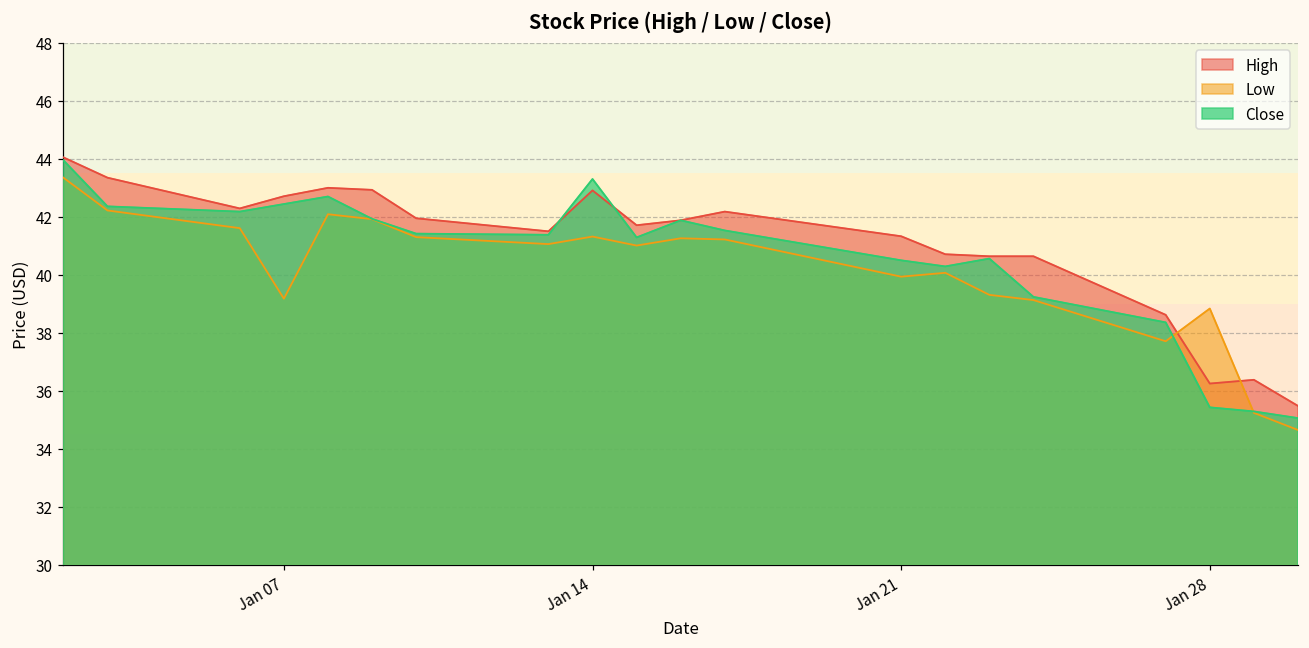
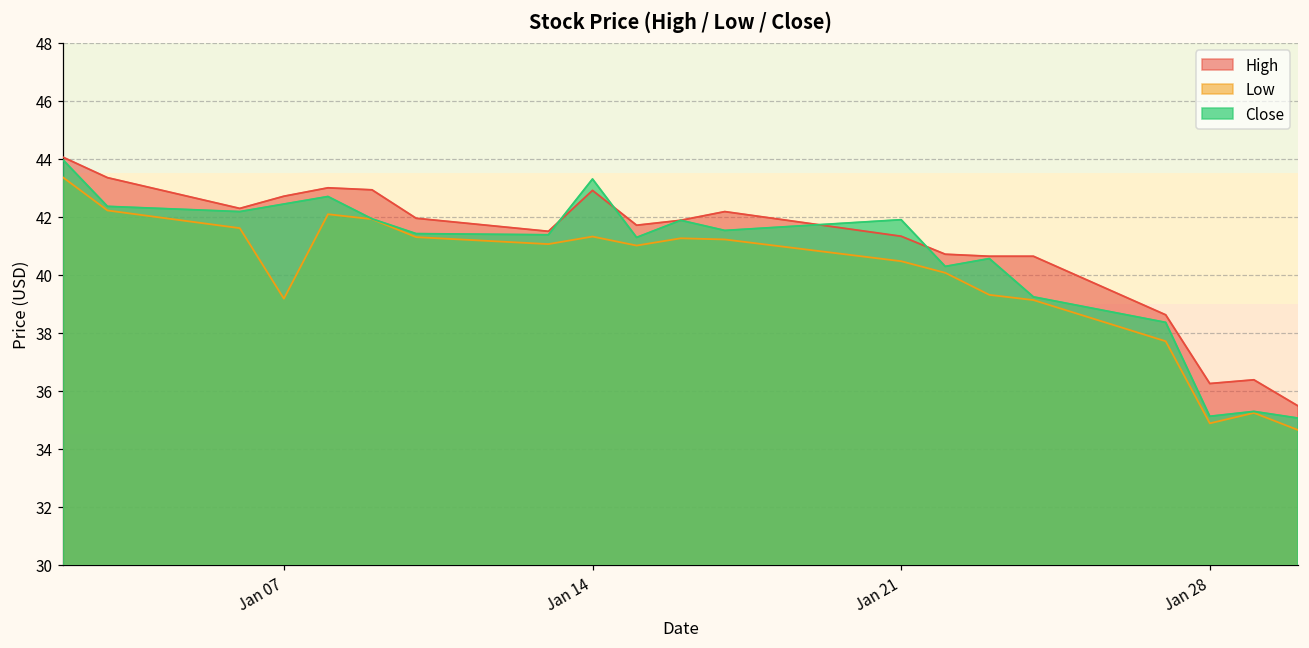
Low, Jan 21: 39.9 -> 40.5
Close, Jan 21: 40.5 -> 41.9
Low, Jan 28: 38.8 -> 34.9
Close, Jan 28: 35.4 -> 35.1
